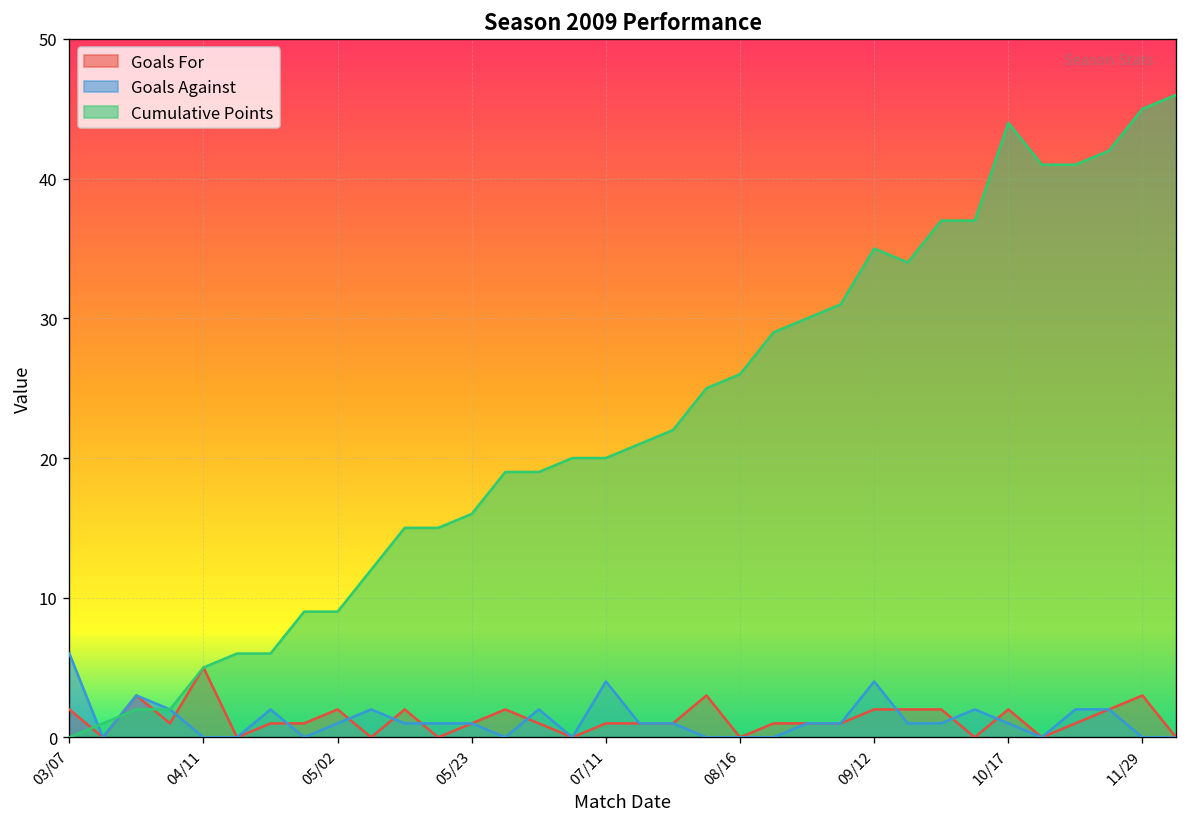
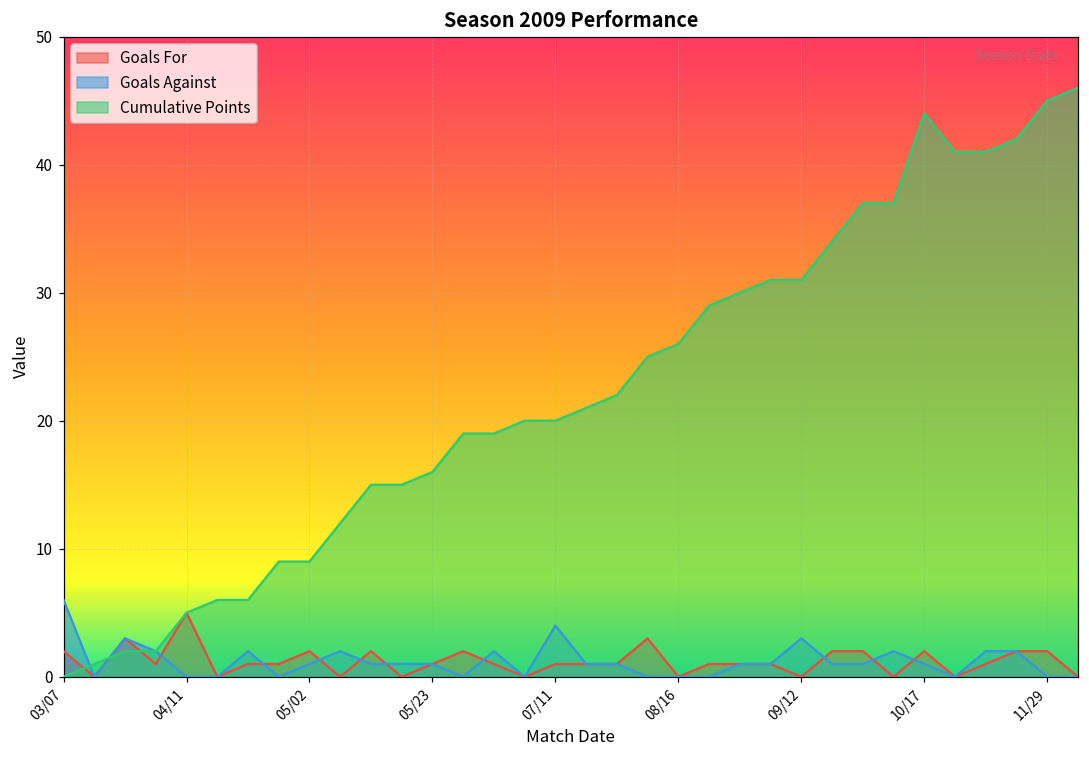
Goals For, 09/12: 2 -> 0
Goals Against, 09/12: 4 -> 3
Cumulative Points, 09/12: 35 -> 31
Goals For, 11/29: 3 -> 2
